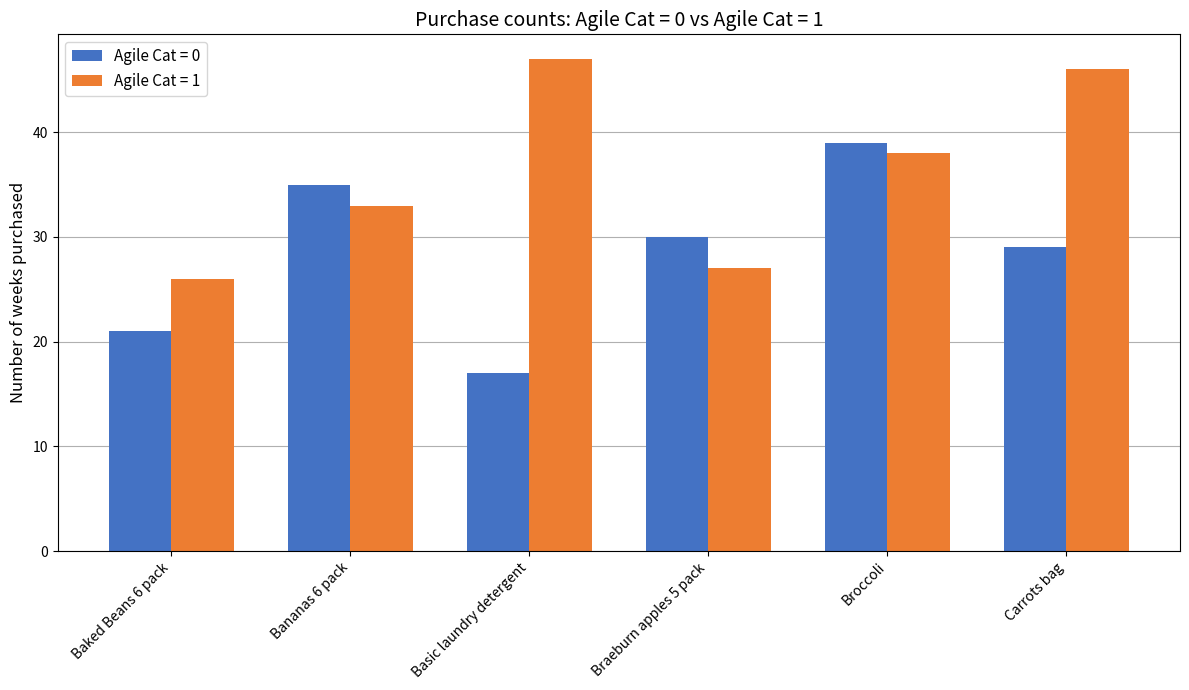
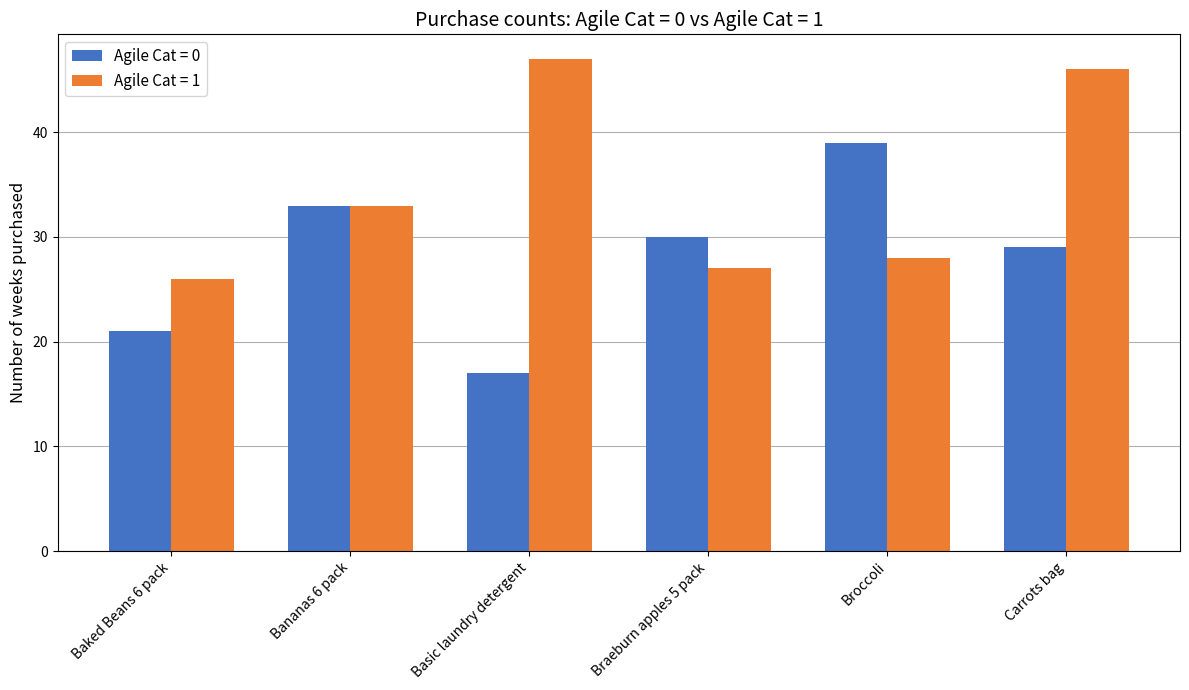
Agile Cat = 0, Bananas 6 pack: 35 -> 33
Agile Cat = 1, Broccoli: 38 -> 28
